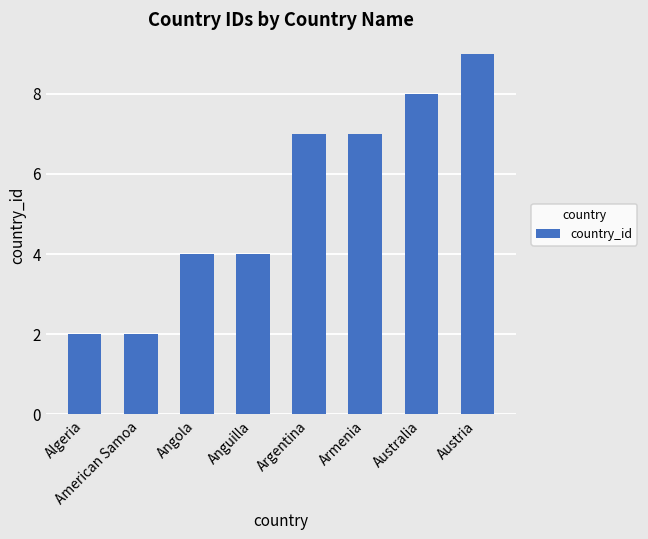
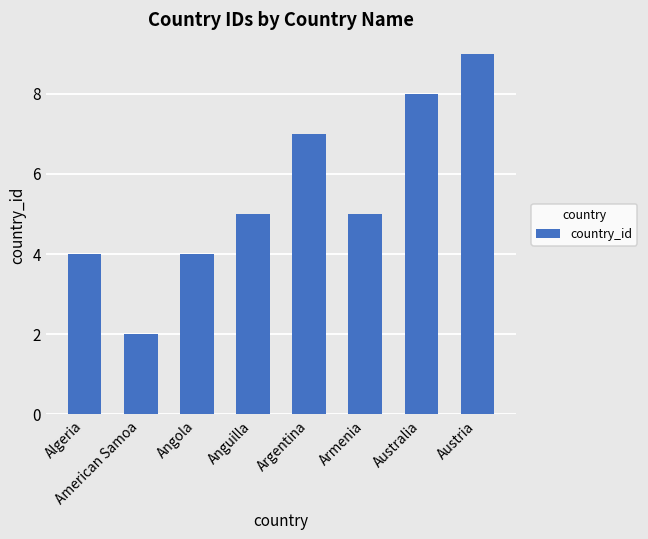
Algeria: 2 -> 4
Anguilla: 4 -> 5
Armenia: 7 -> 5
